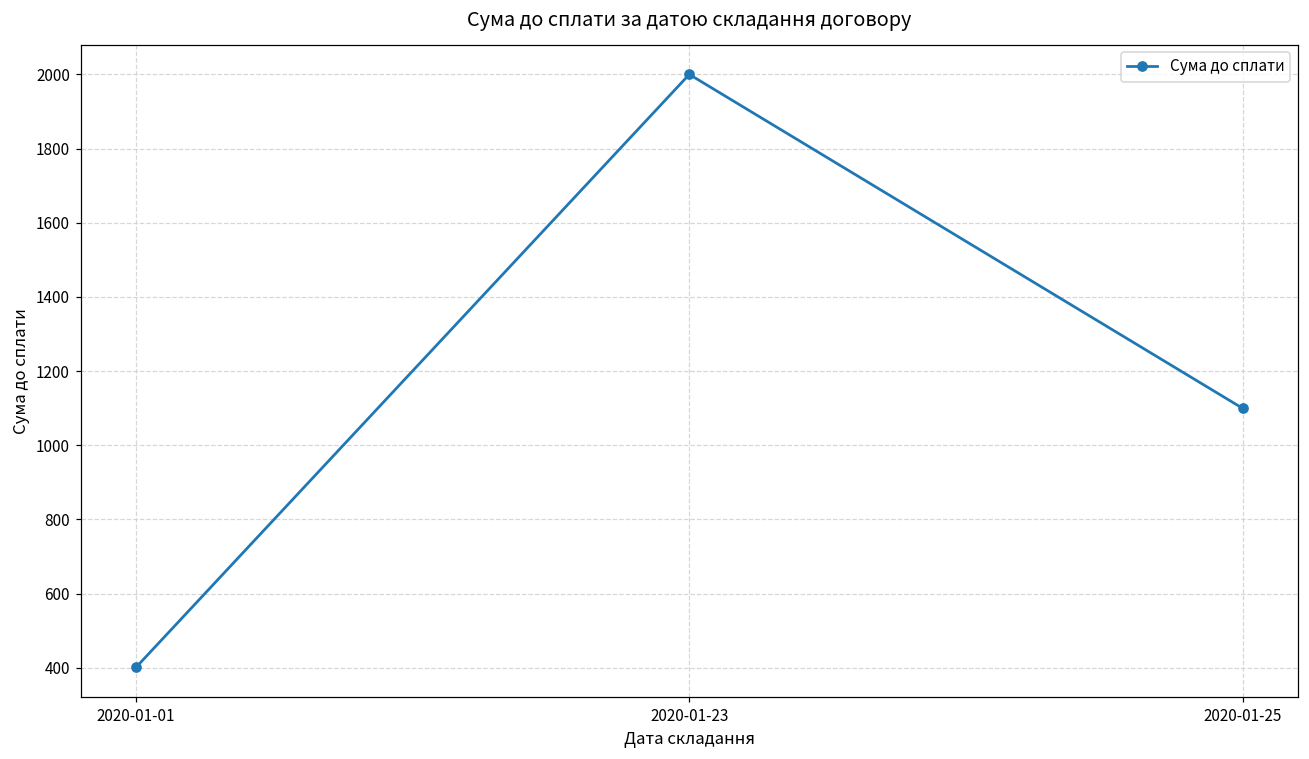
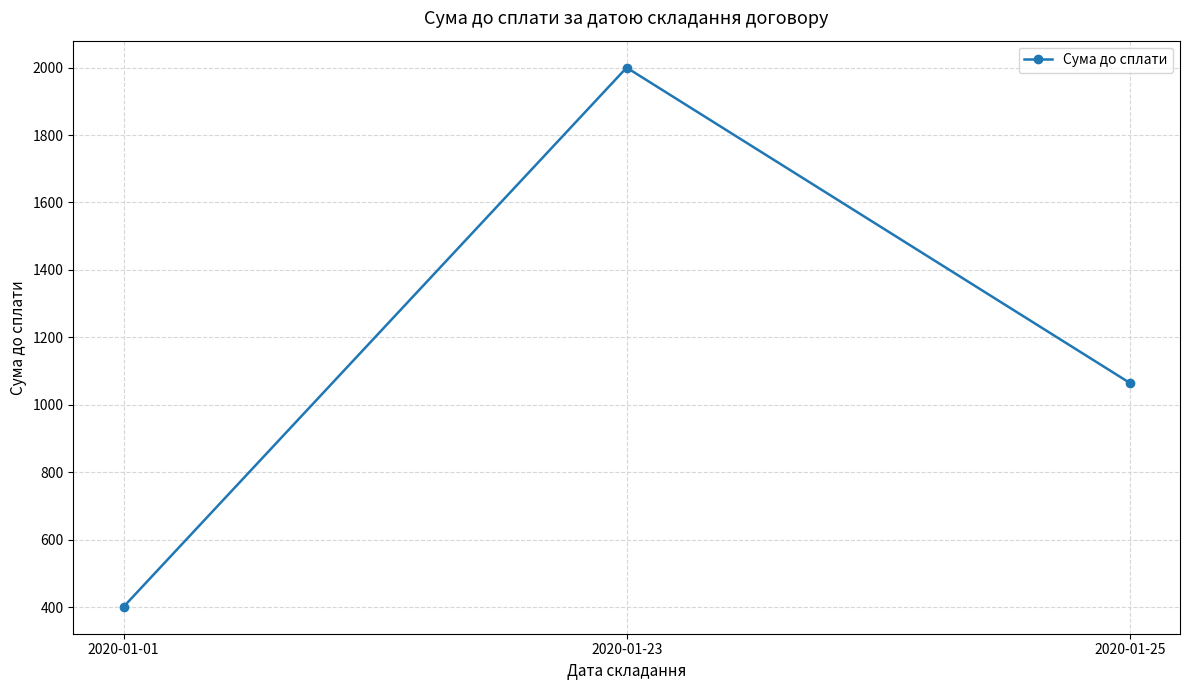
2020-01-25: 1100 -> 1070
